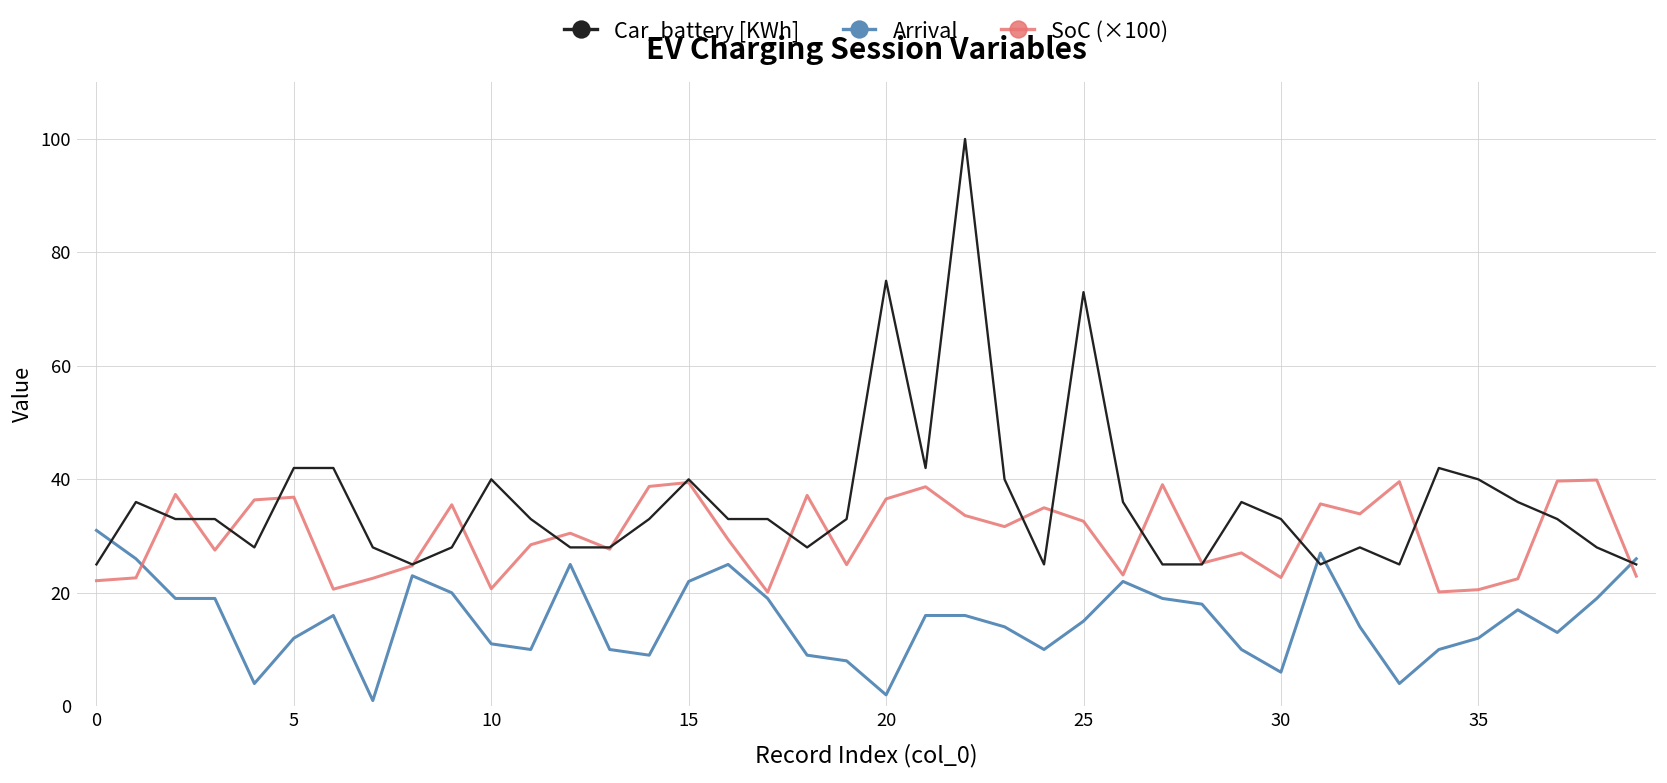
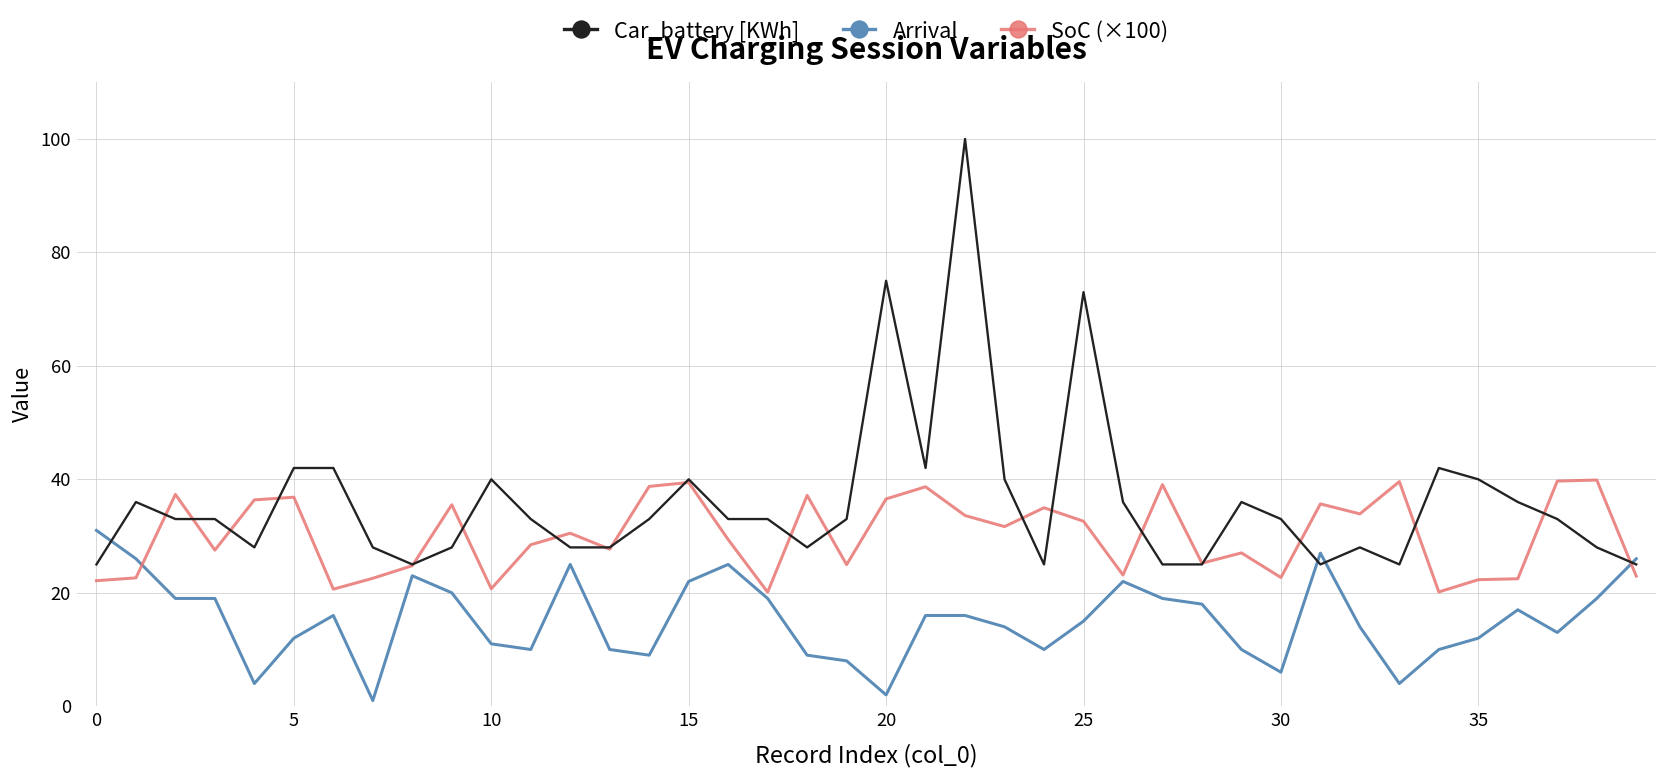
SoC (×100), 35: 21 -> 22
